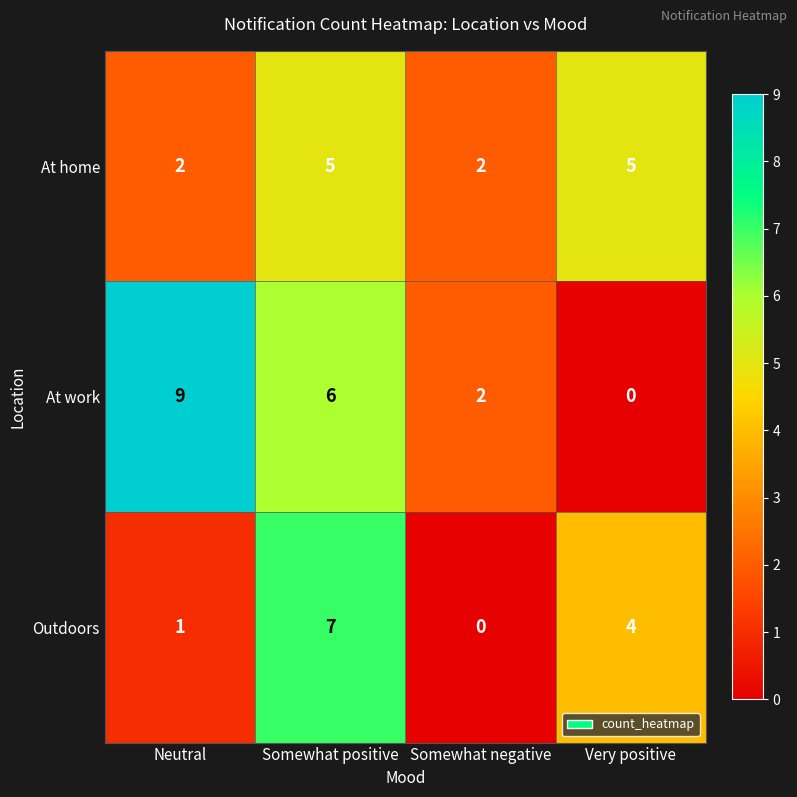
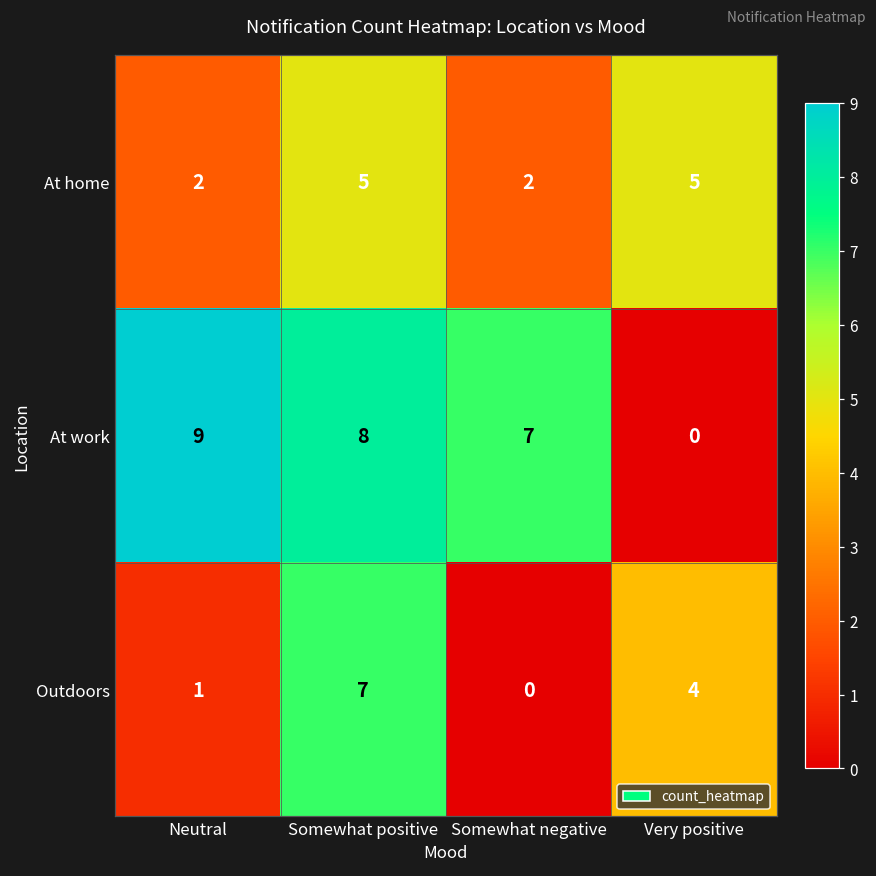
At work, Somewhat positive: 6 -> 8
At work, Somewhat negative: 2 -> 7
